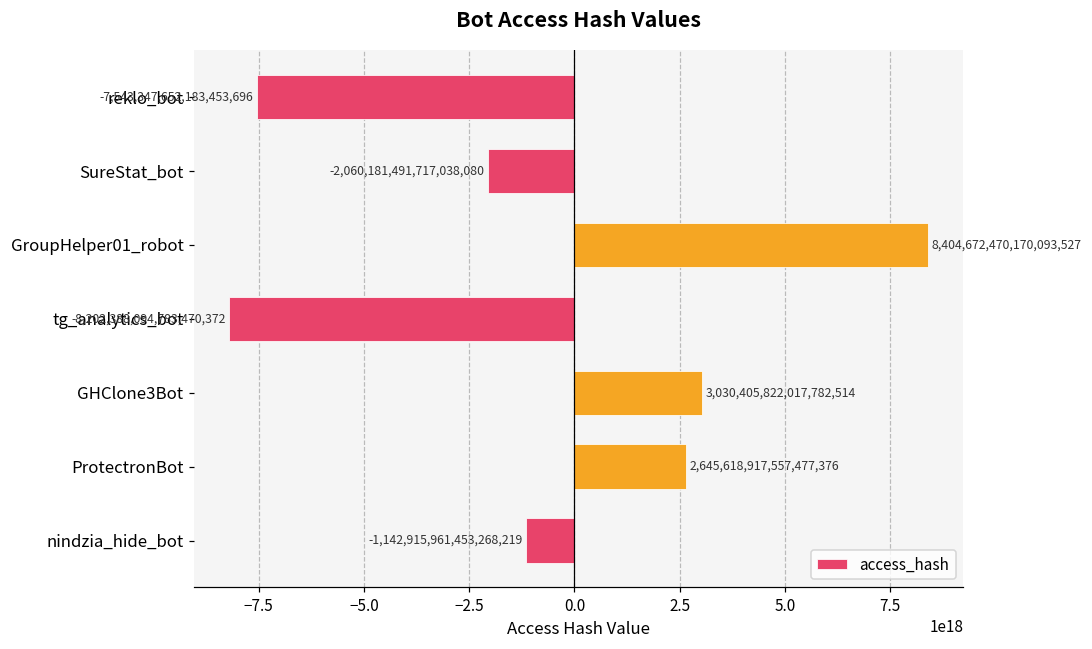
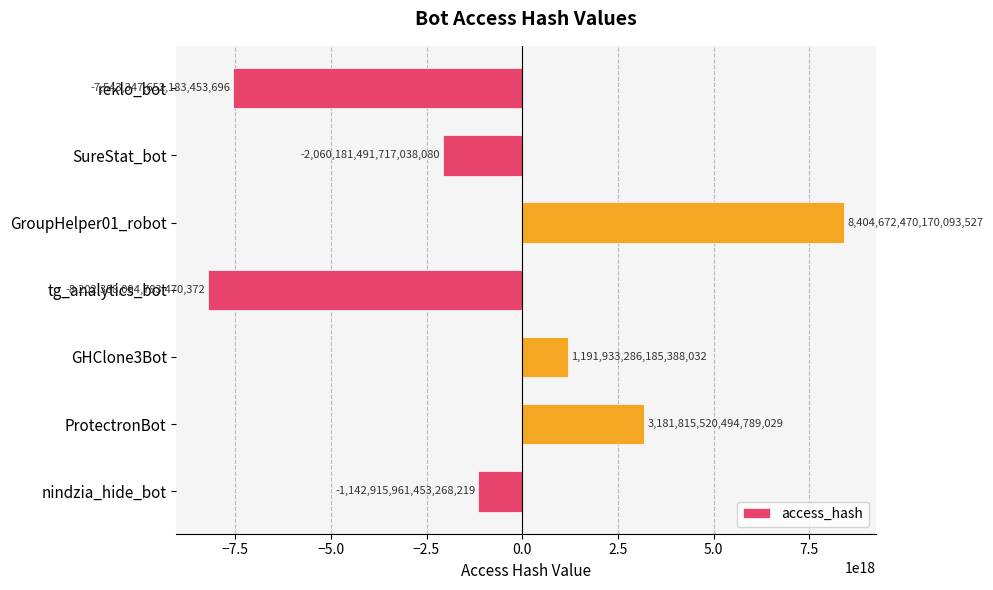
GHClone3Bot: 3,030,405,822,017,782,514 -> 1,191,933,286,185,388,032
ProtectronBot: 2,645,618,917,557,477,376 -> 3,181,815,520,494,789,029
